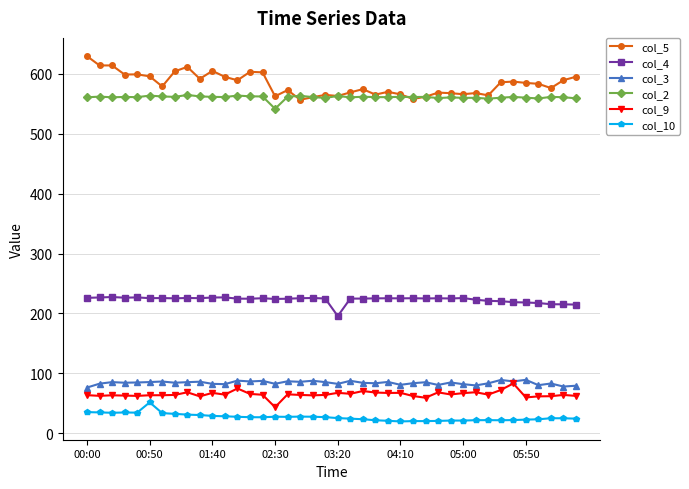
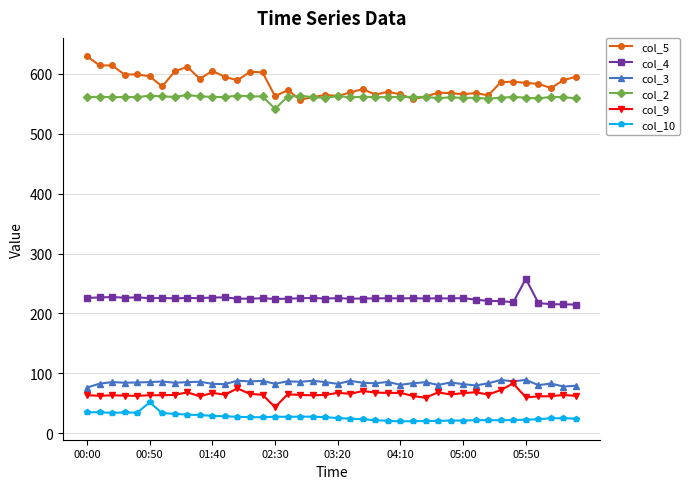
col_4, 03:20: 200 -> 230
col_4, 05:50: 220 -> 260
